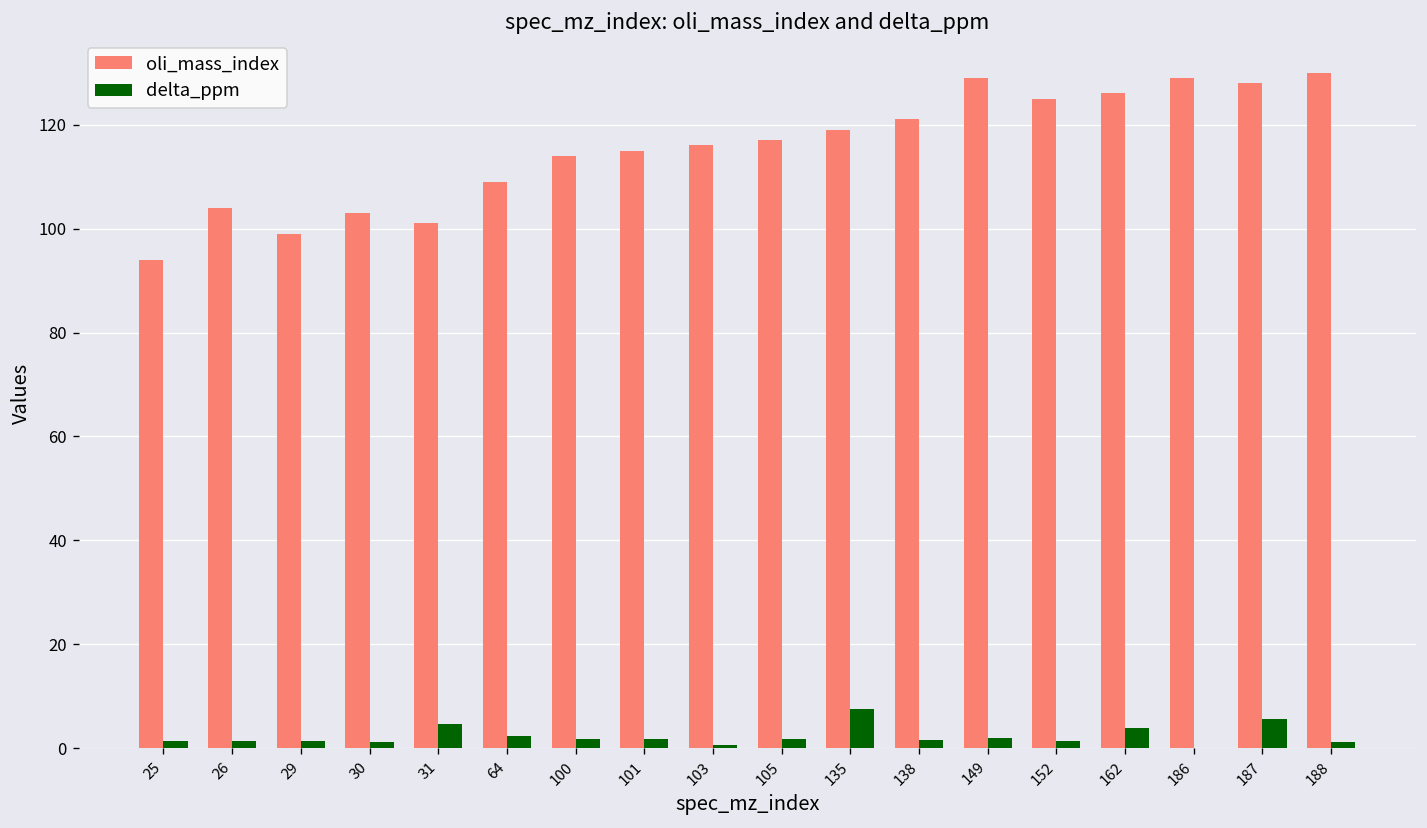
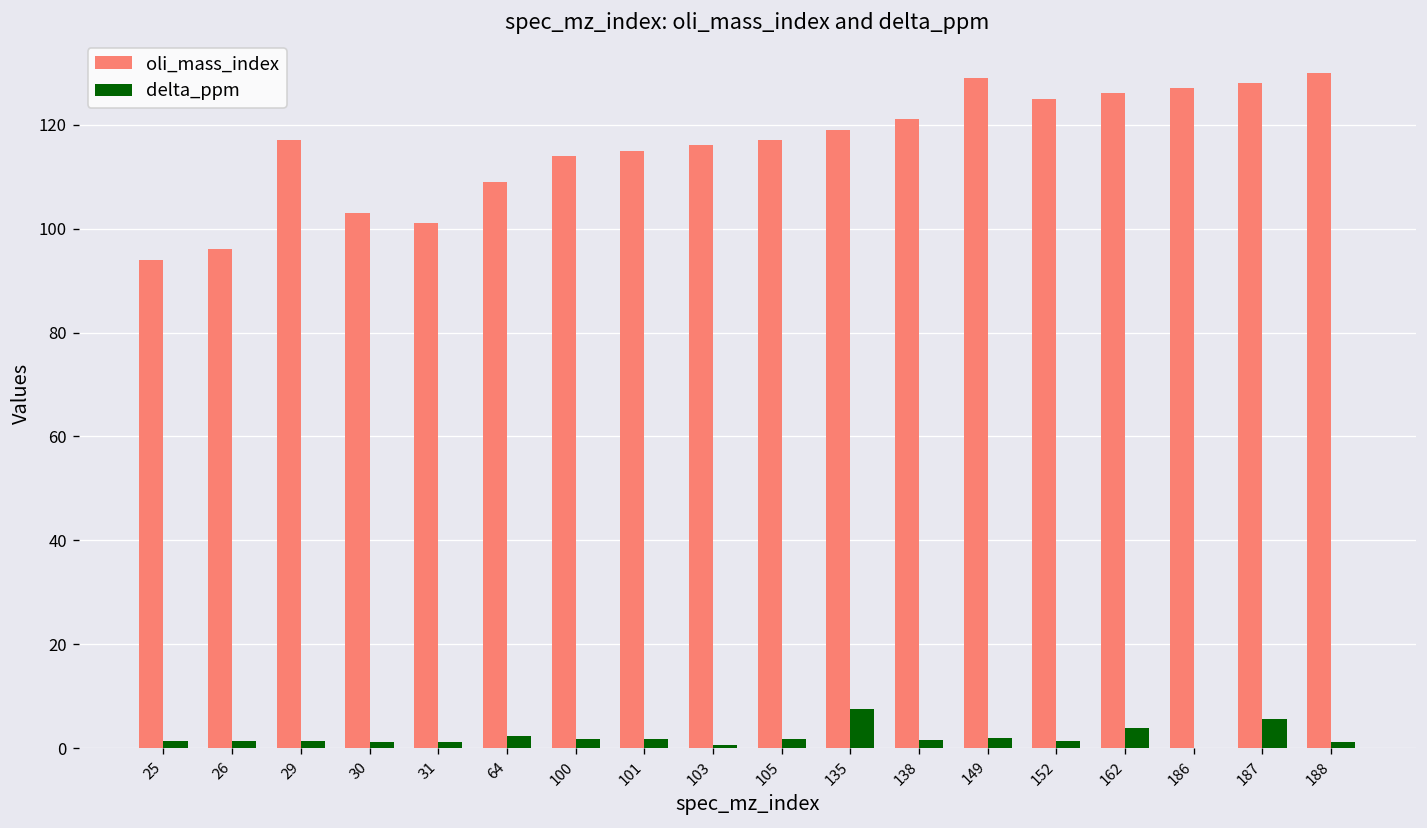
oli_mass_index, 26: 104 -> 96
oli_mass_index, 29: 99 -> 117
delta_ppm, 31: 5 -> 1
oli_mass_index, 186: 129 -> 127
